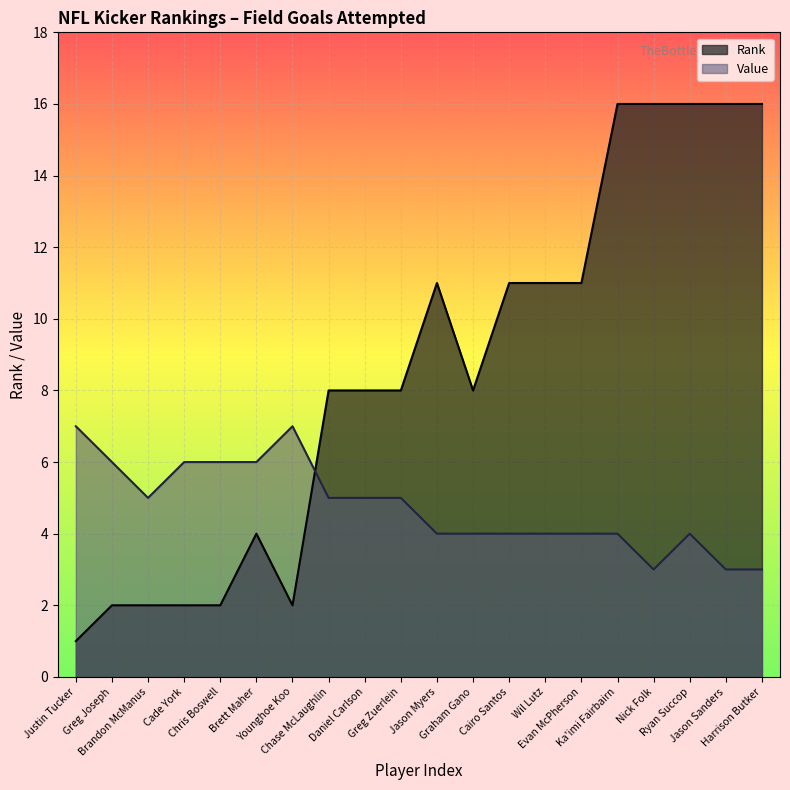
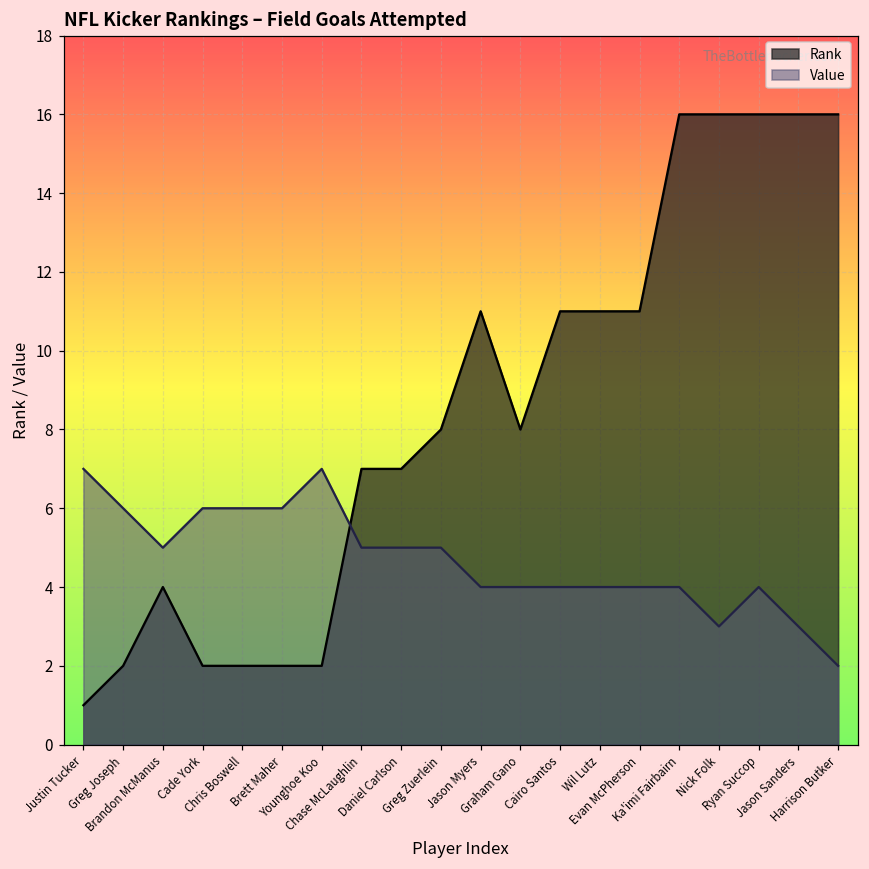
Rank, Brandon McManus: 2 -> 4
Rank, Brett Maher: 4 -> 2
Rank, Chase McLaughlin: 8 -> 7
Rank, Daniel Carlson: 8 -> 7
Value, Harrison Butker: 3 -> 2
